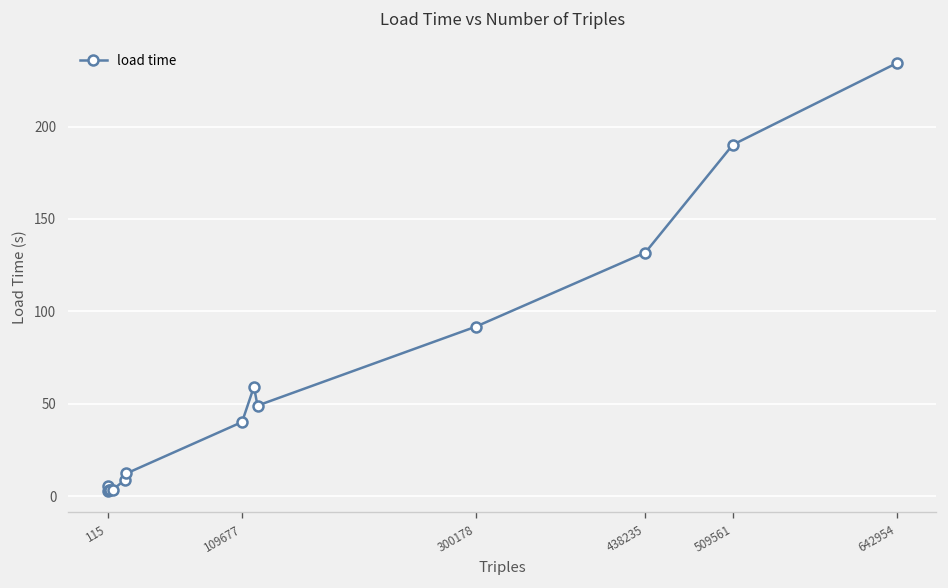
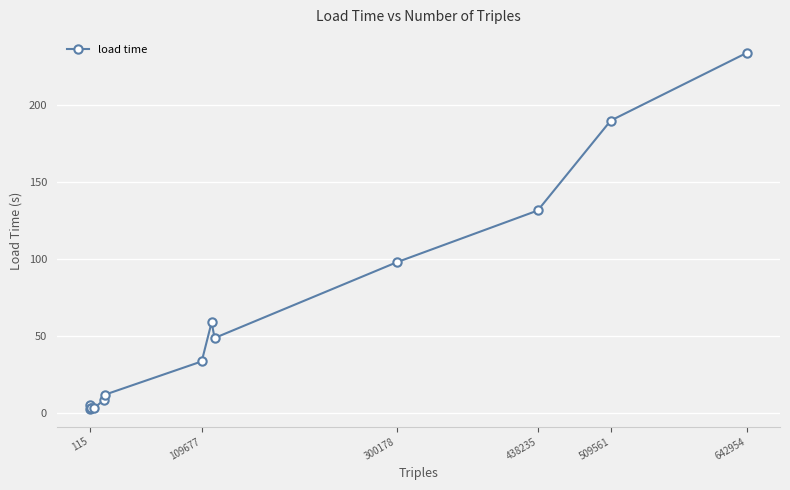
109677: 40 -> 34
300178: 92 -> 98
